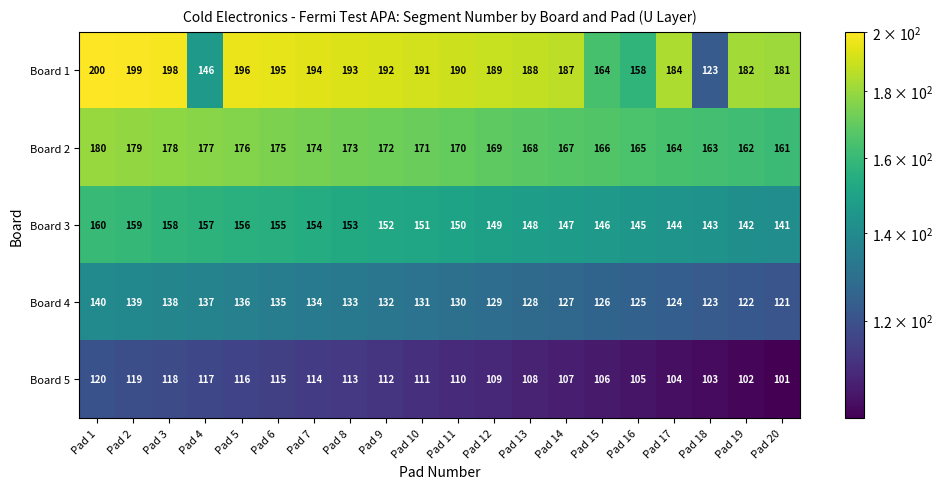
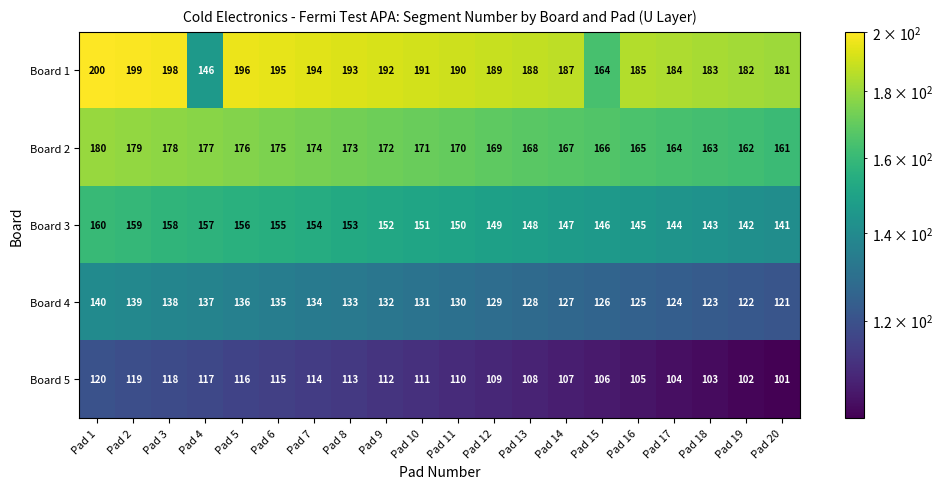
Board 1, Pad 16: 158 -> 185
Board 1, Pad 18: 123 -> 183
